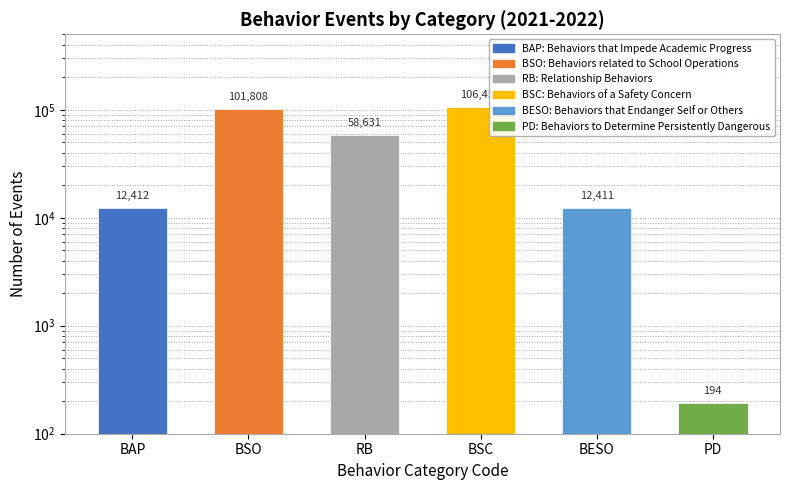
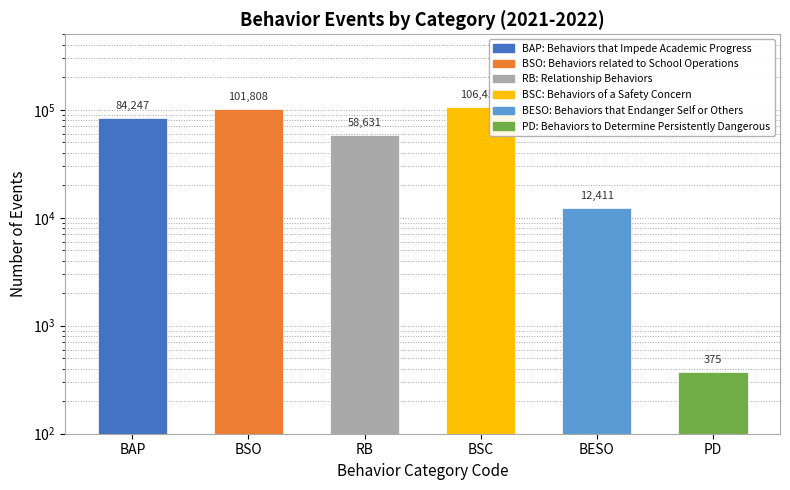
BAP: 12,412 -> 84,247
PD: 194 -> 375
